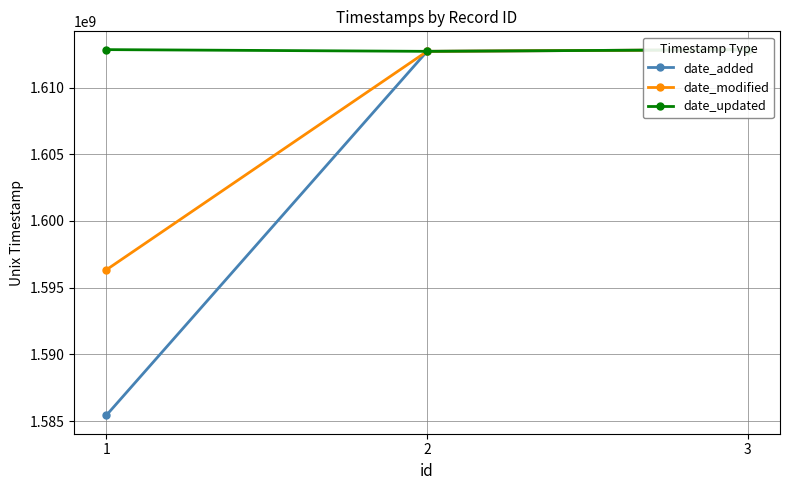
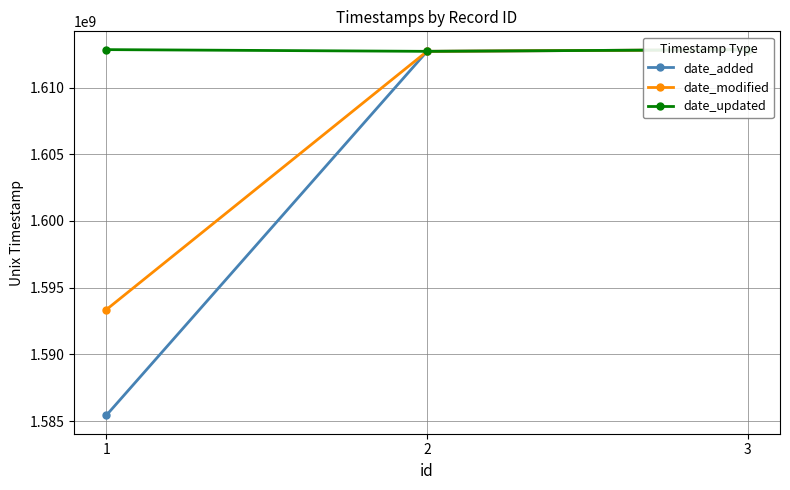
date_modified, 1: 1596300000 -> 1593300000
